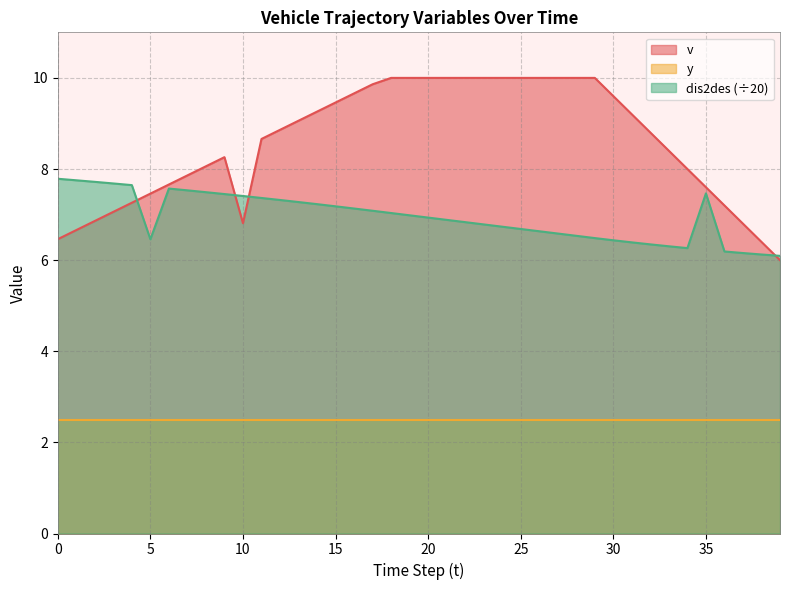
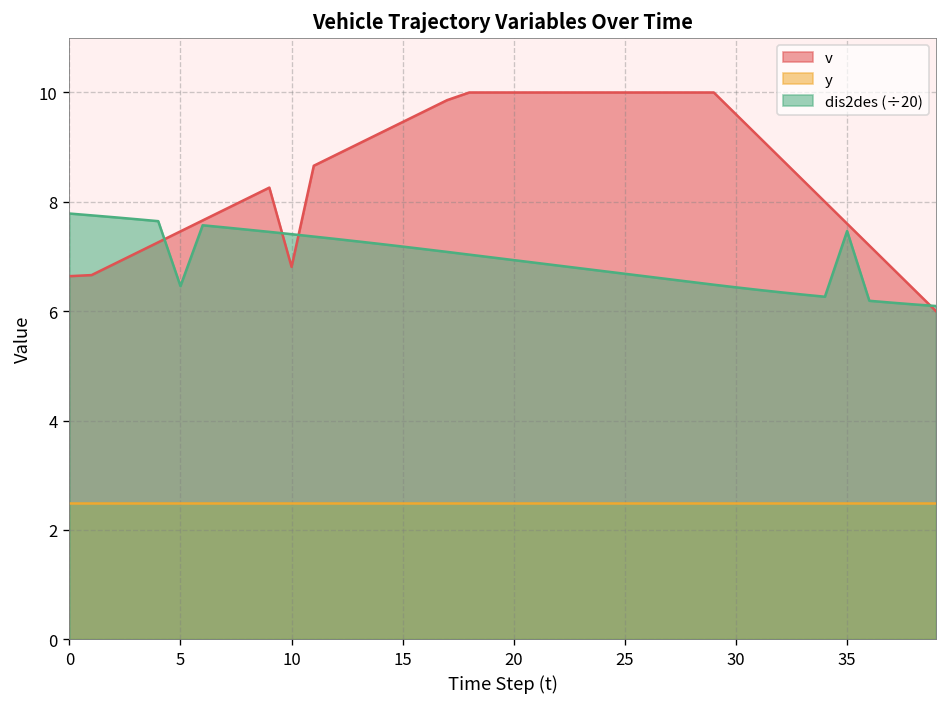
v, 0: 6.5 -> 6.6
